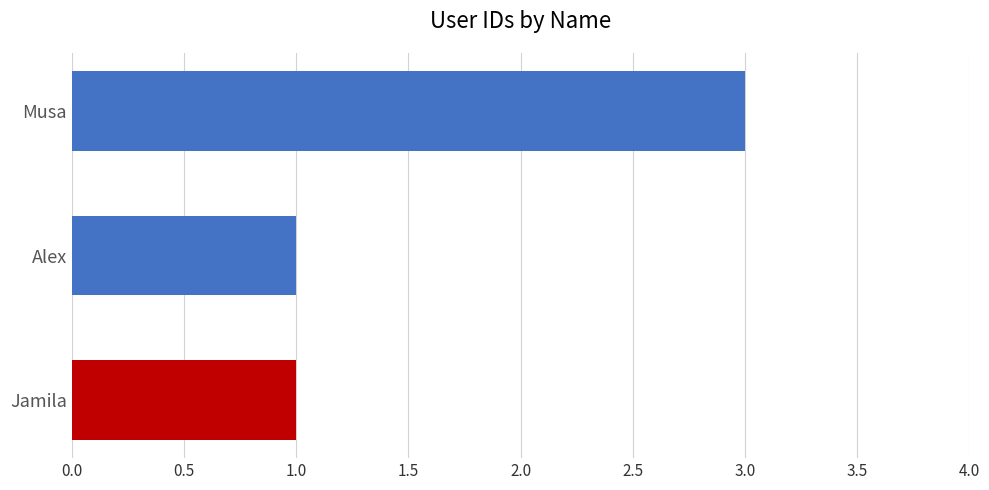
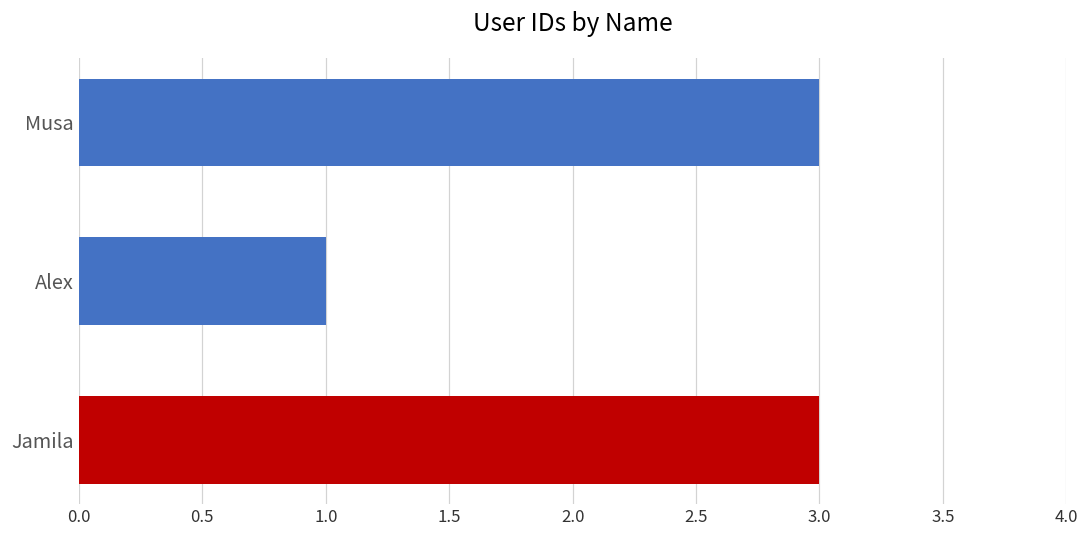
Jamila: 1 -> 3
